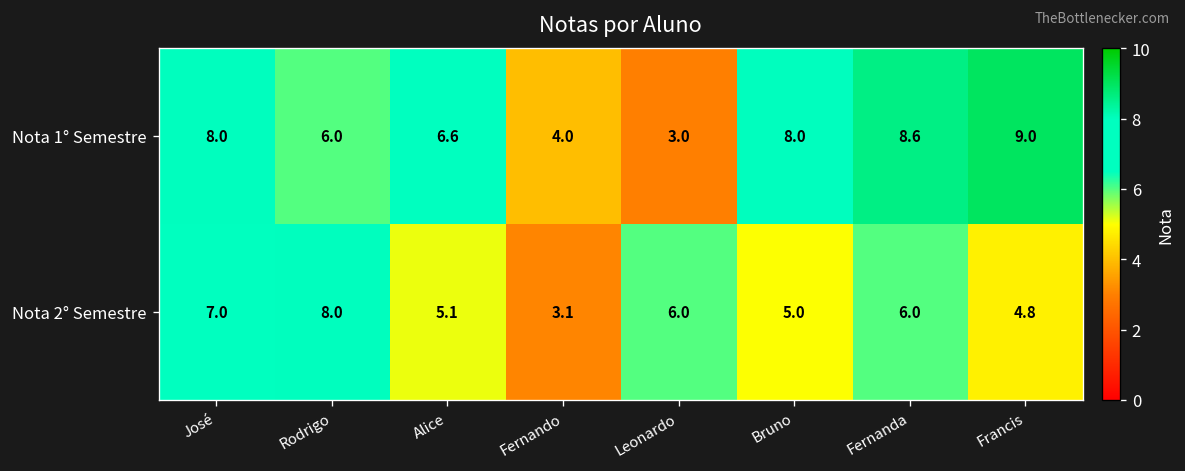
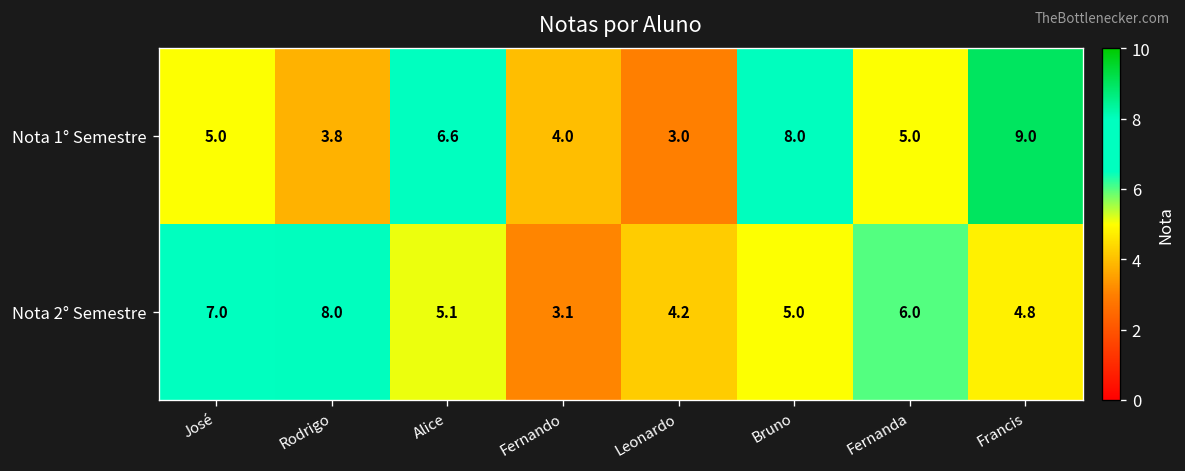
Nota 1° Semestre, José: 8.0 -> 5.0
Nota 1° Semestre, Rodrigo: 6.0 -> 3.8
Nota 1° Semestre, Fernanda: 8.6 -> 5.0
Nota 2° Semestre, Leonardo: 6.0 -> 4.2
